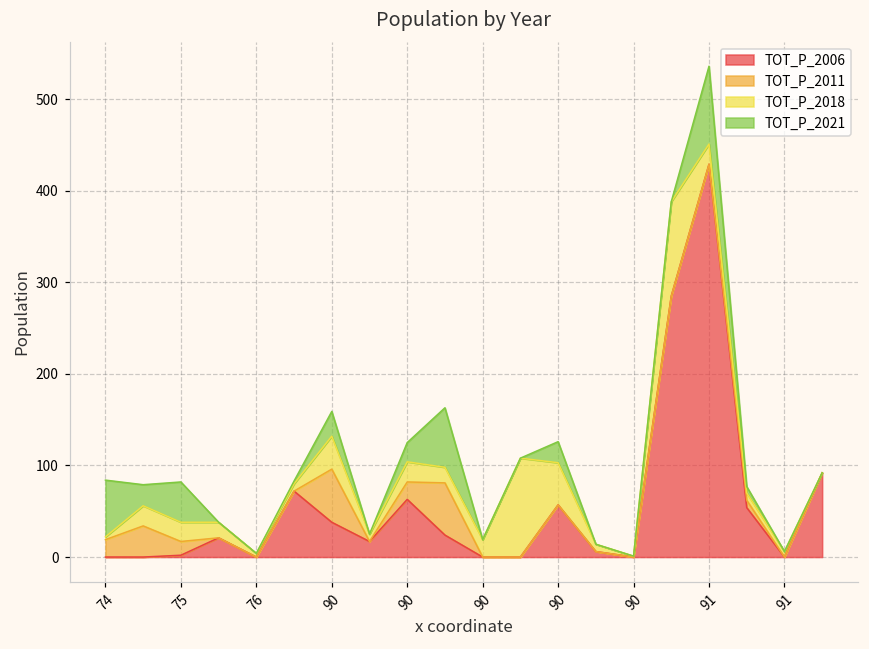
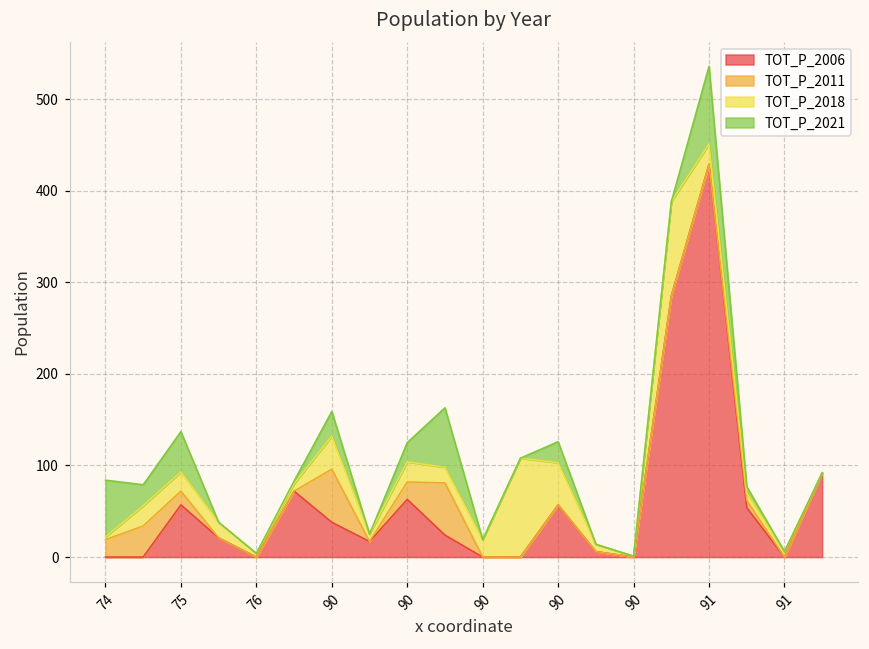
TOT_P_2006, 75: 0 -> 60
